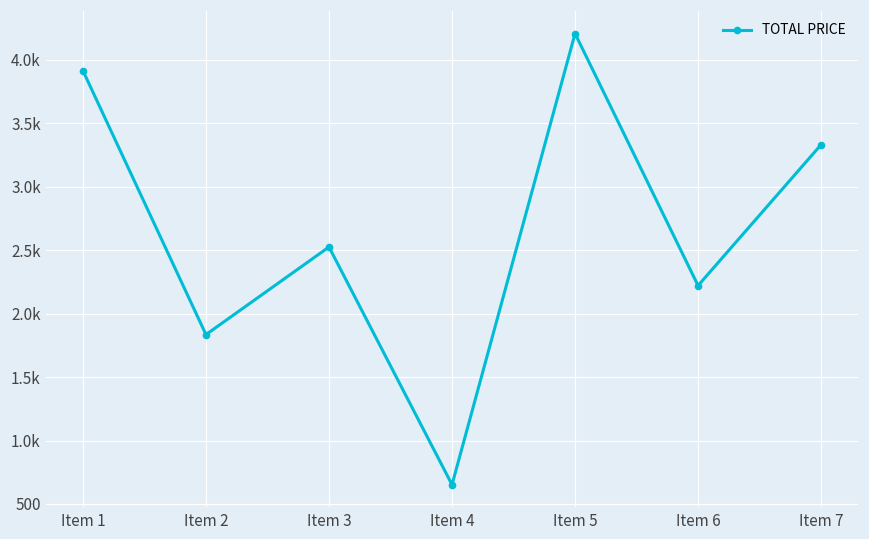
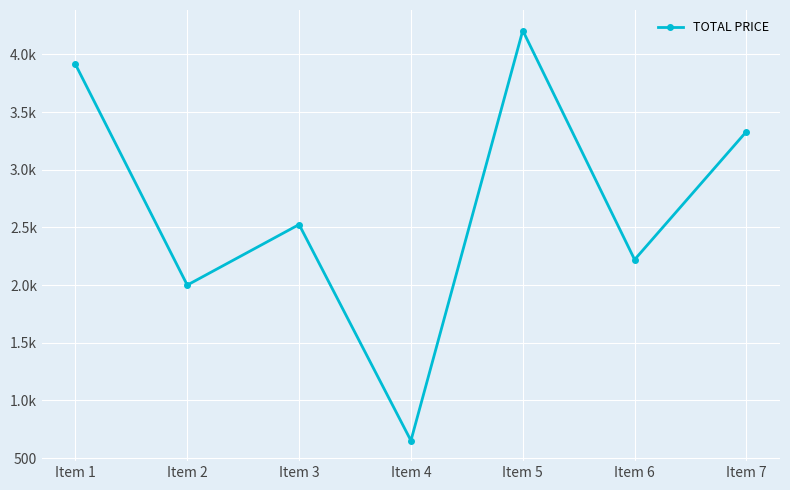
Item 2: 1830 -> 2000
